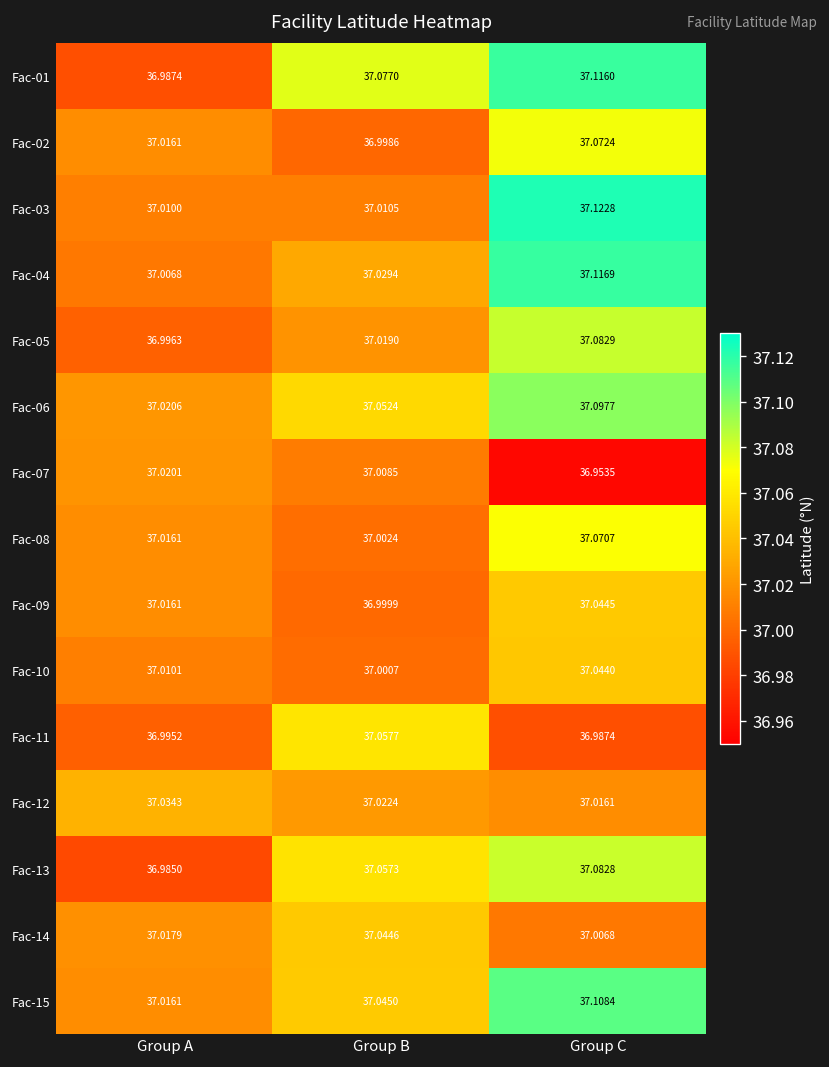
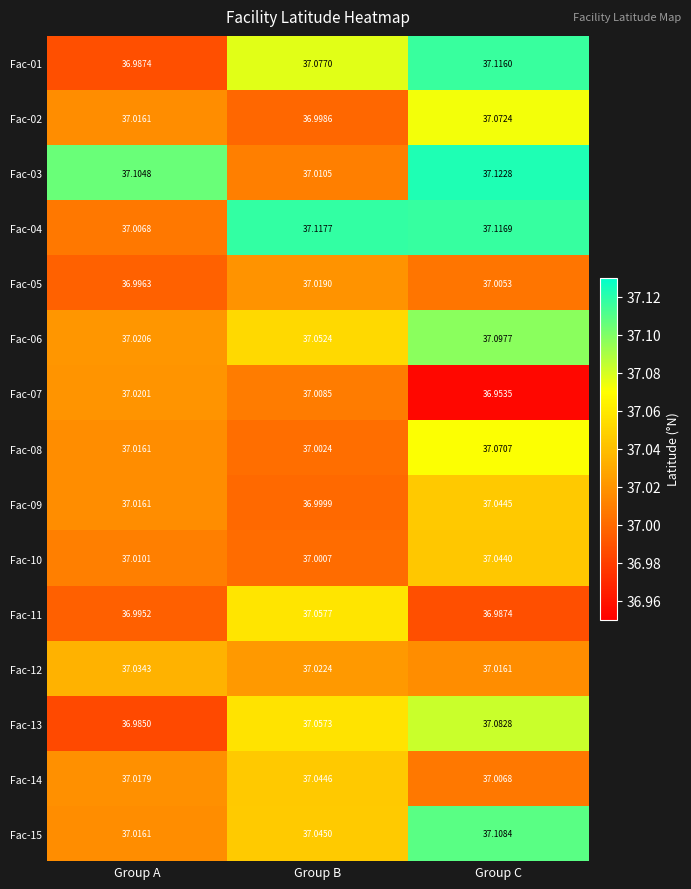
Fac-03, Group A: 37.0100 -> 37.1048
Fac-04, Group B: 37.0294 -> 37.1177
Fac-05, Group C: 37.0829 -> 37.0053
